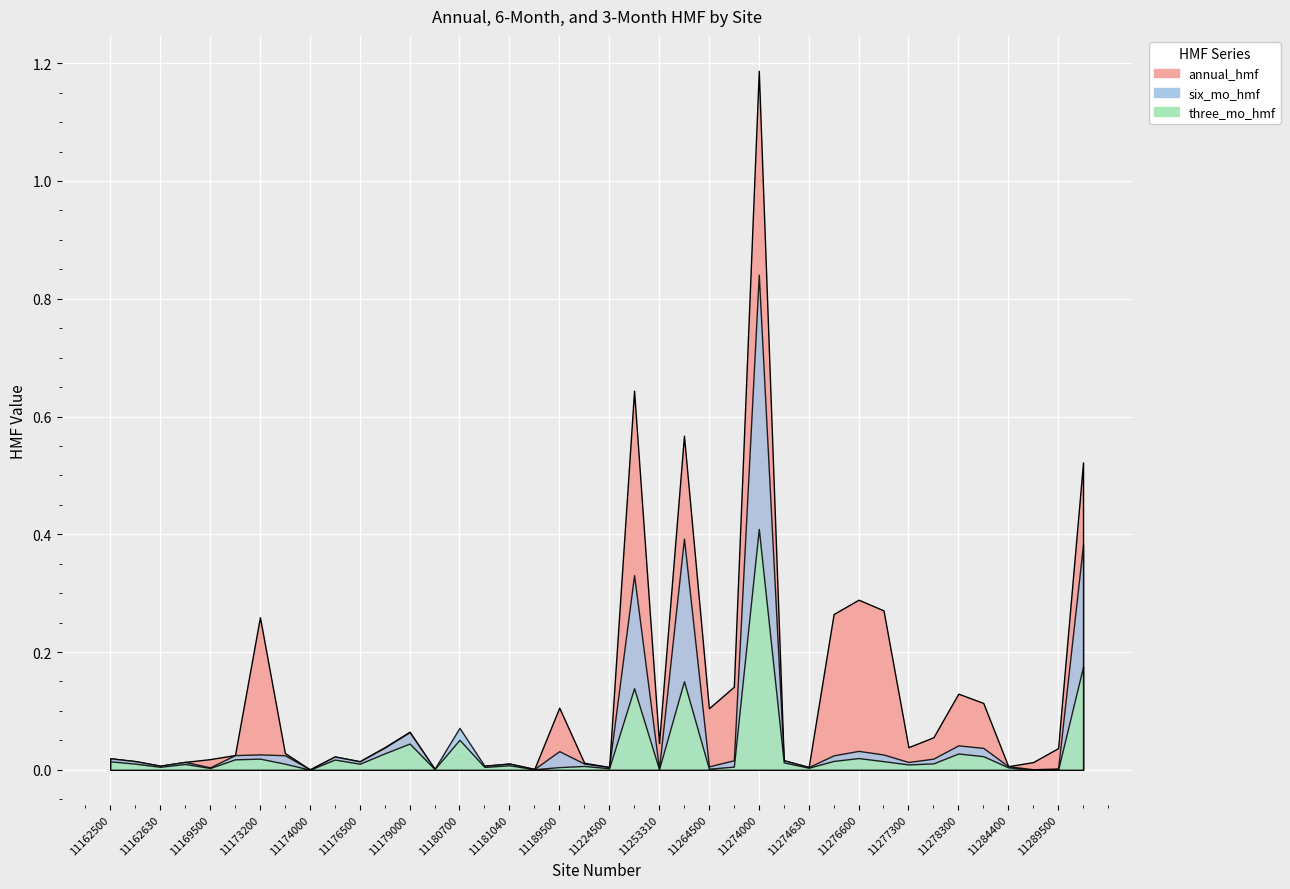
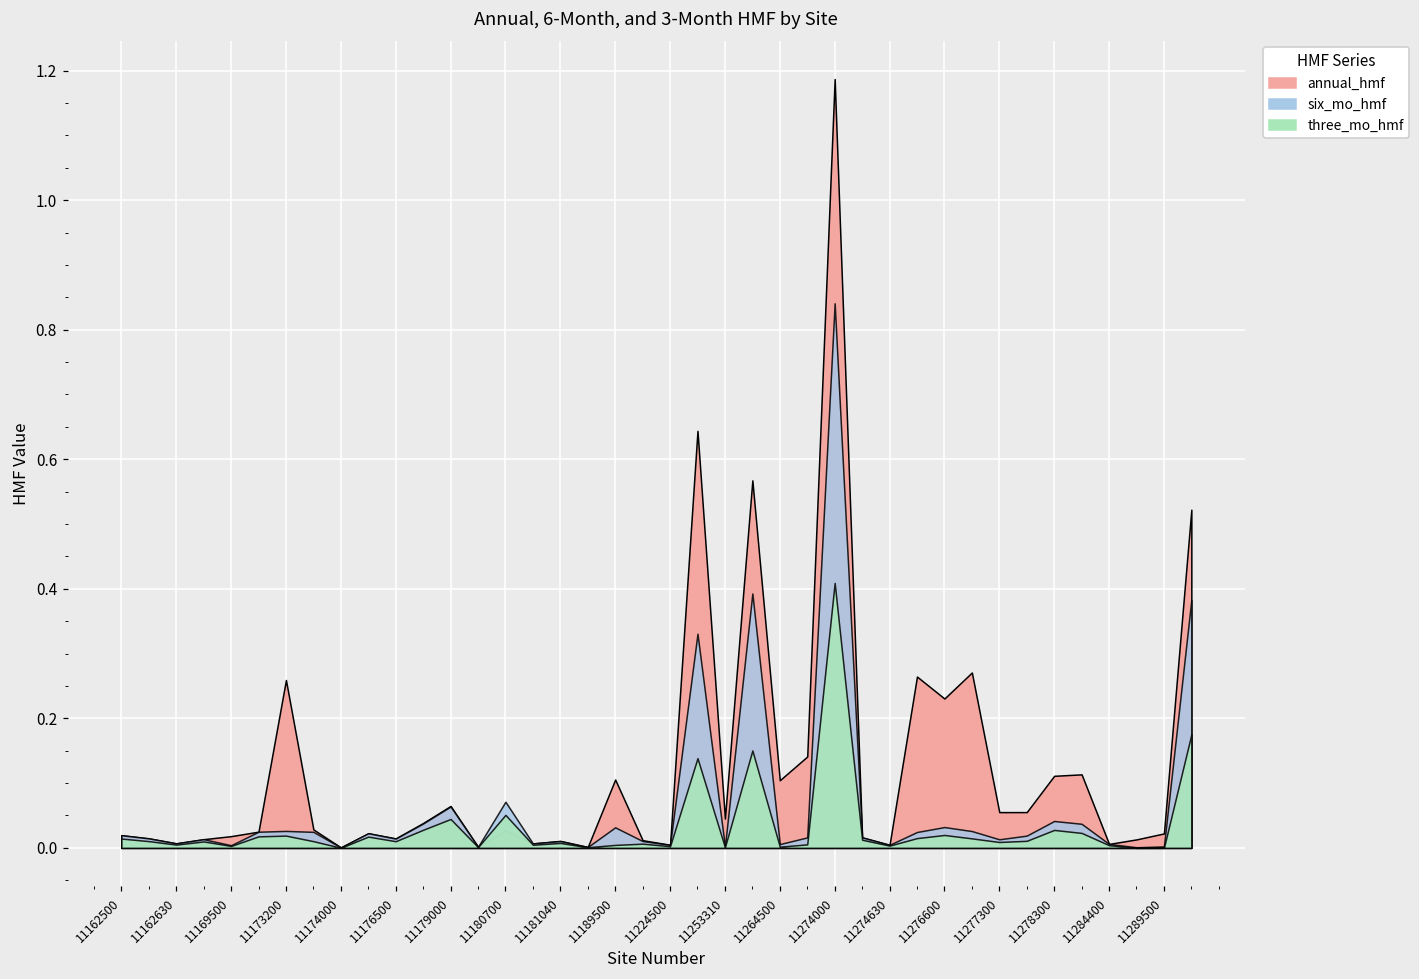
annual_hmf, 11276600: 0.29 -> 0.23
annual_hmf, 11277300: 0.04 -> 0.06
annual_hmf, 11278300: 0.13 -> 0.11
annual_hmf, 11289500: 0.04 -> 0.02
